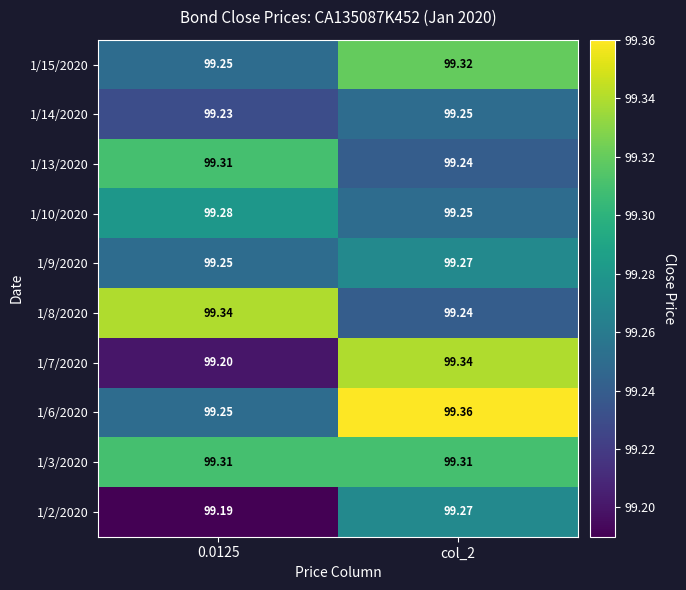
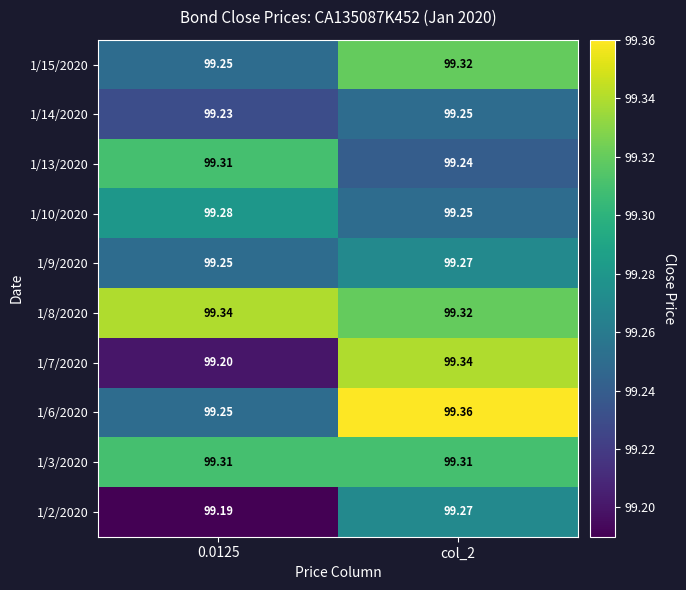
1/8/2020, col_2: 99.24 -> 99.32
